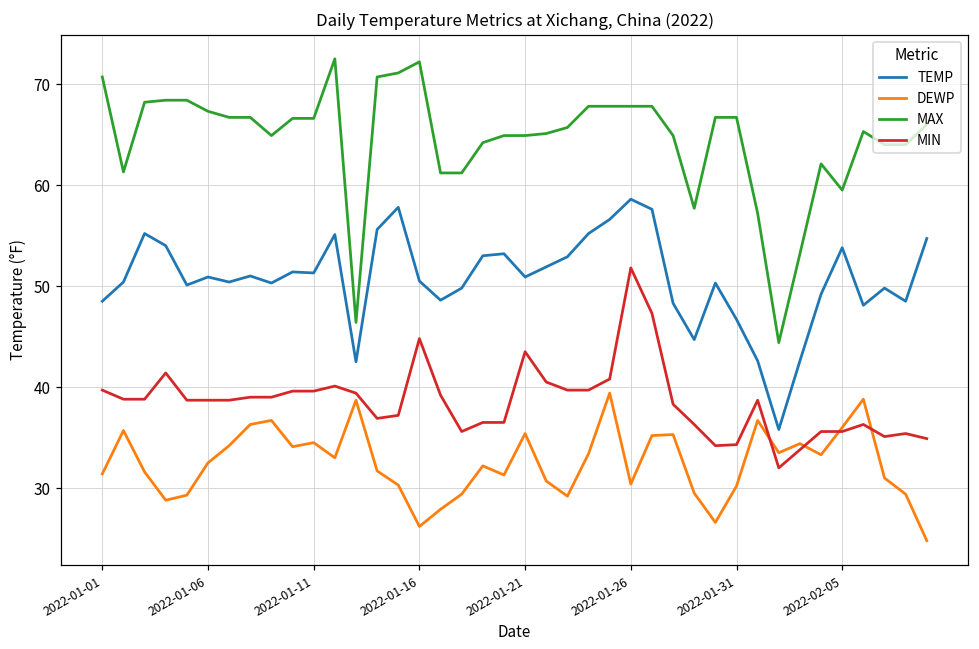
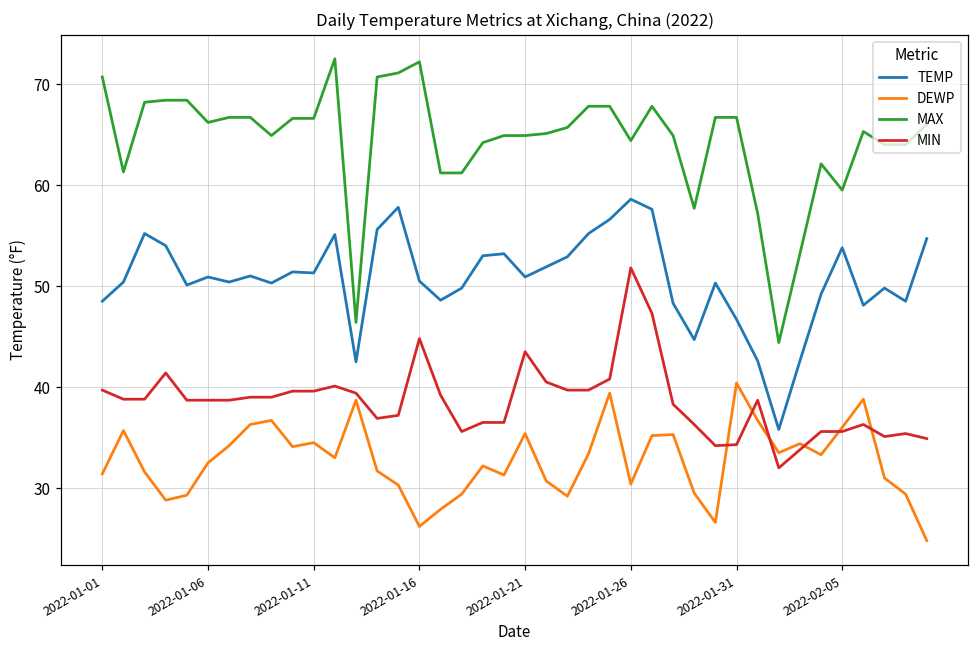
MAX, 2022-01-06: 67 -> 66
MAX, 2022-01-26: 68 -> 64
DEWP, 2022-01-31: 30 -> 40
